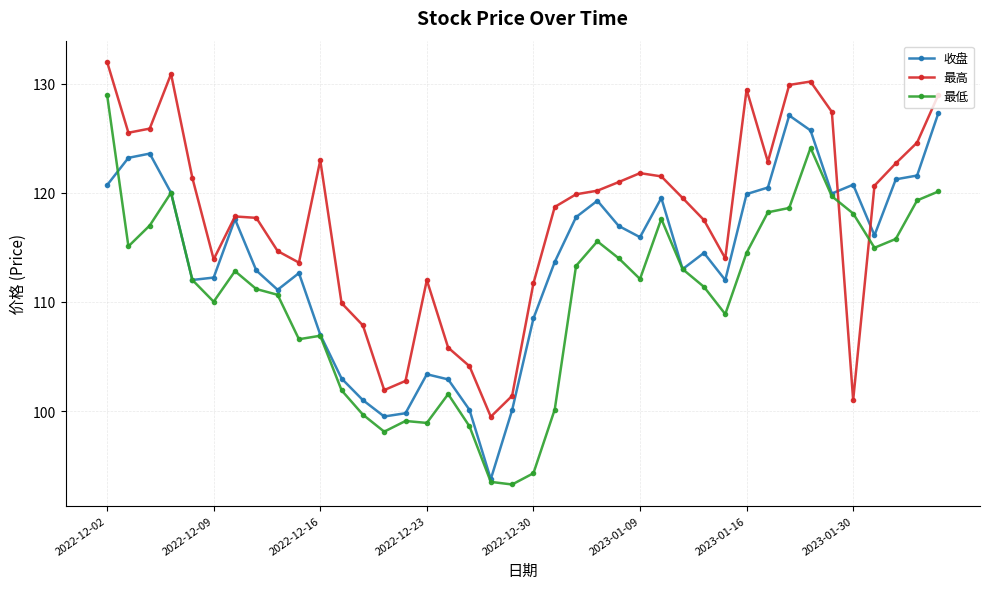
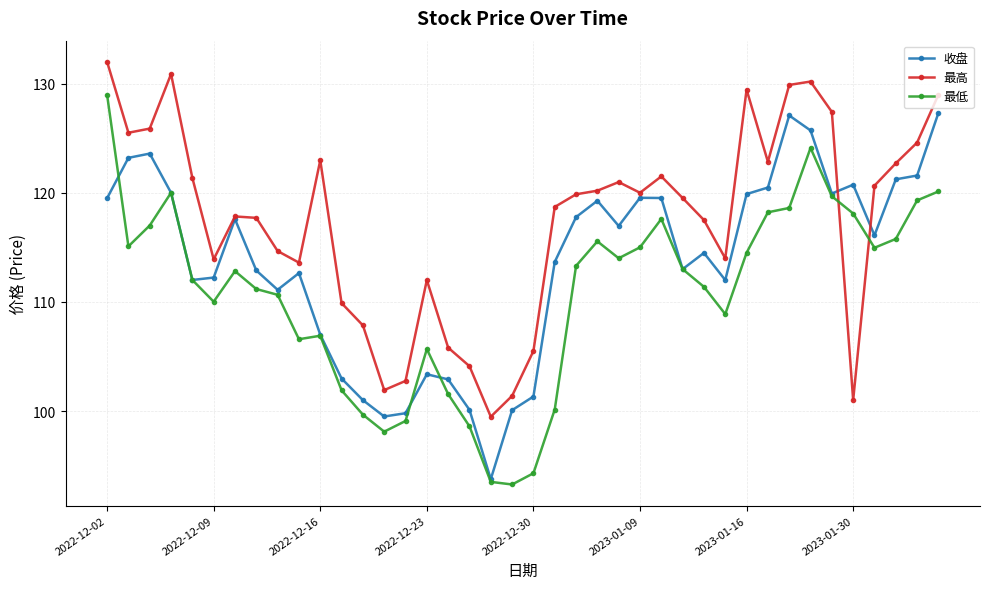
收盘, 2022-12-02: 120.7 -> 119.5
最低, 2022-12-23: 98.9 -> 105.7
收盘, 2022-12-30: 108.5 -> 101.3
最高, 2022-12-30: 111.7 -> 105.5
收盘, 2023-01-09: 115.9 -> 119.5
最高, 2023-01-09: 121.8 -> 120.0
最低, 2023-01-09: 112.1 -> 115.0
